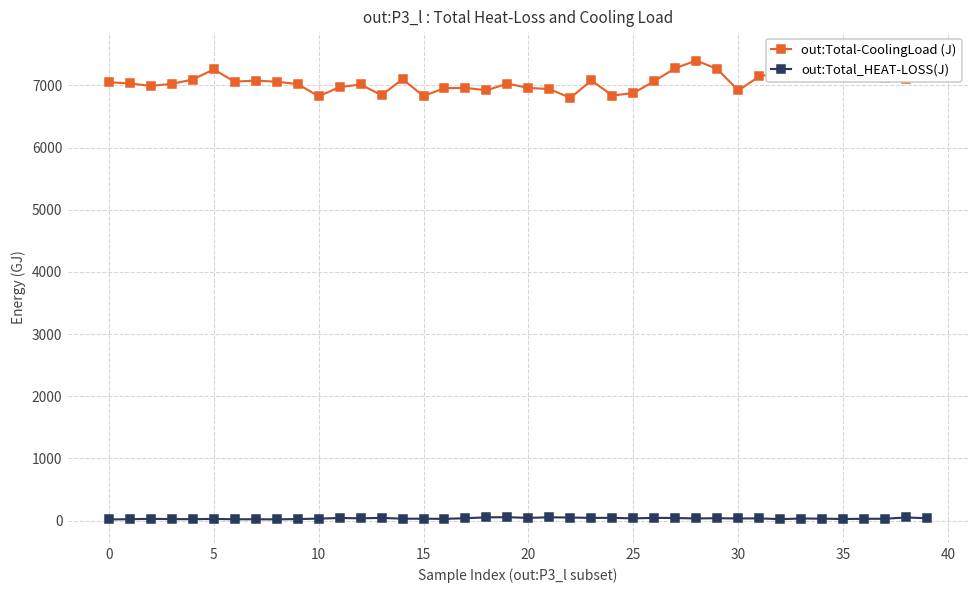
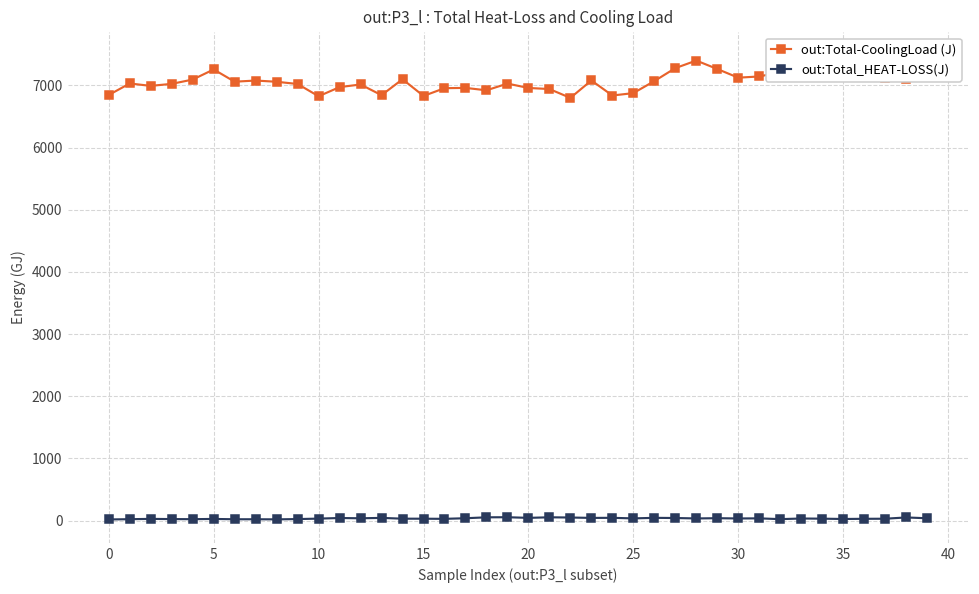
out:Total-CoolingLoad (J), 0: 7100 -> 6800
out:Total-CoolingLoad (J), 30: 6900 -> 7100
